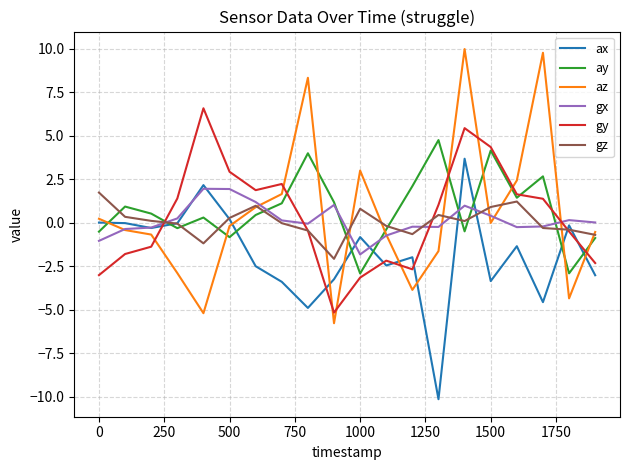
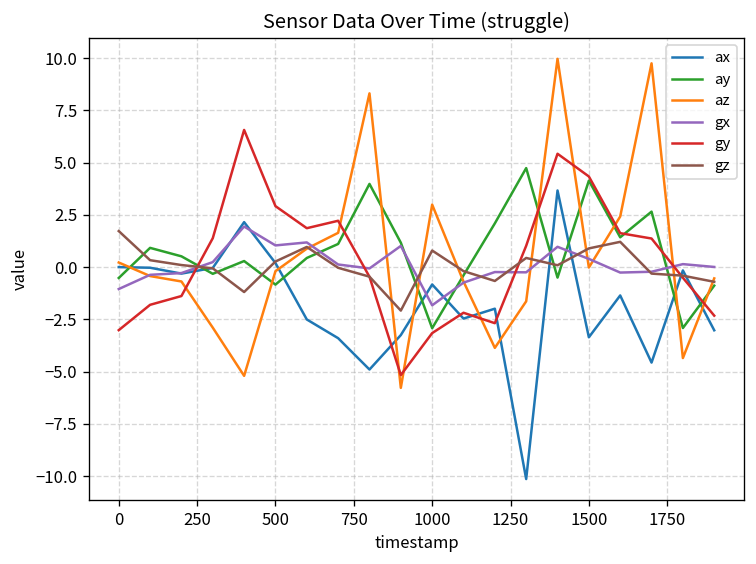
gx, 500: 1.9 -> 1.0
